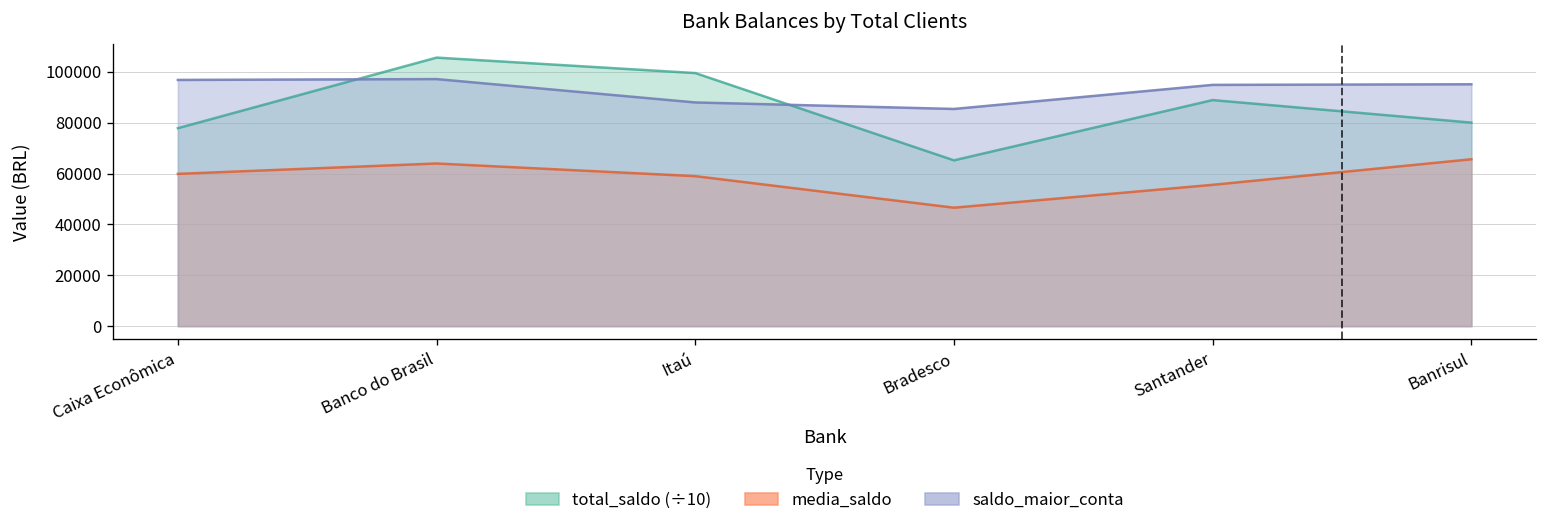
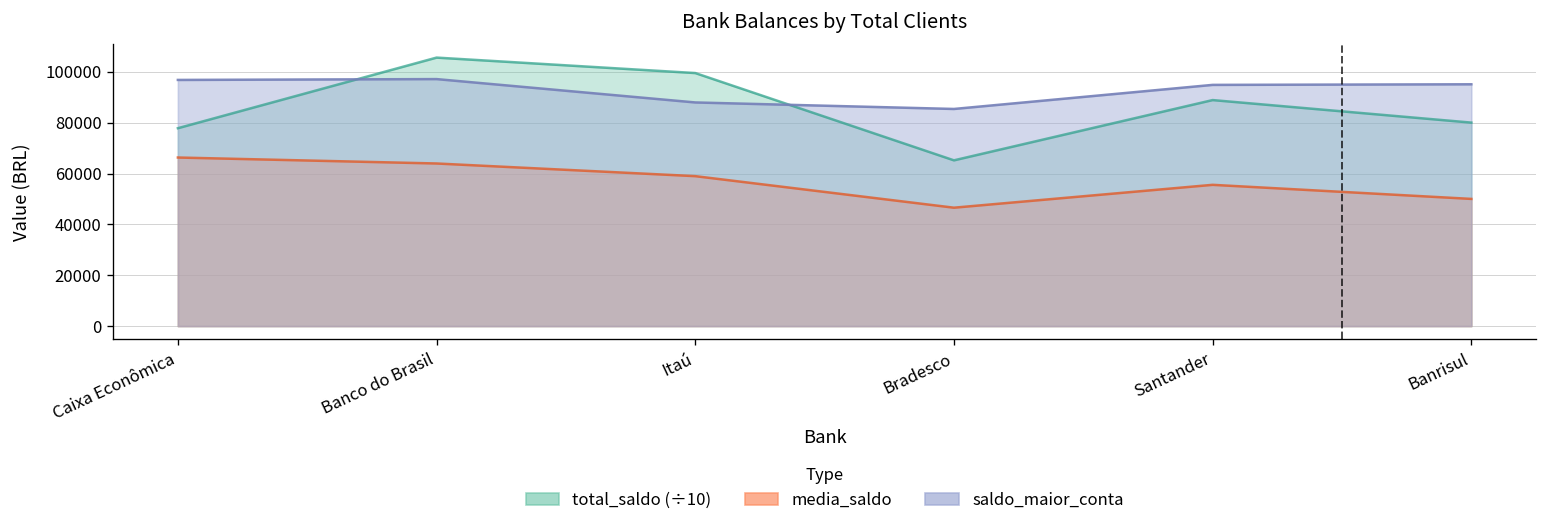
media_saldo, Caixa Econômica: 60000 -> 66000
media_saldo, Banrisul: 66000 -> 50000
